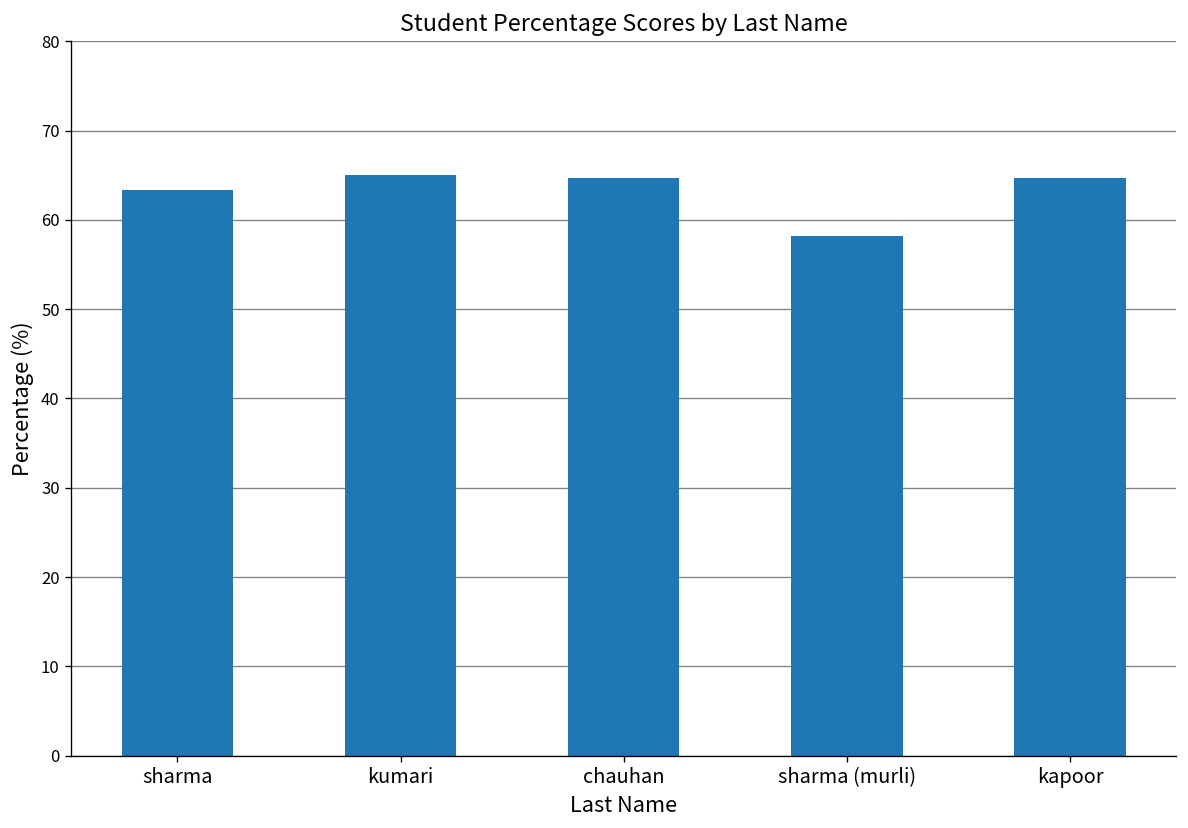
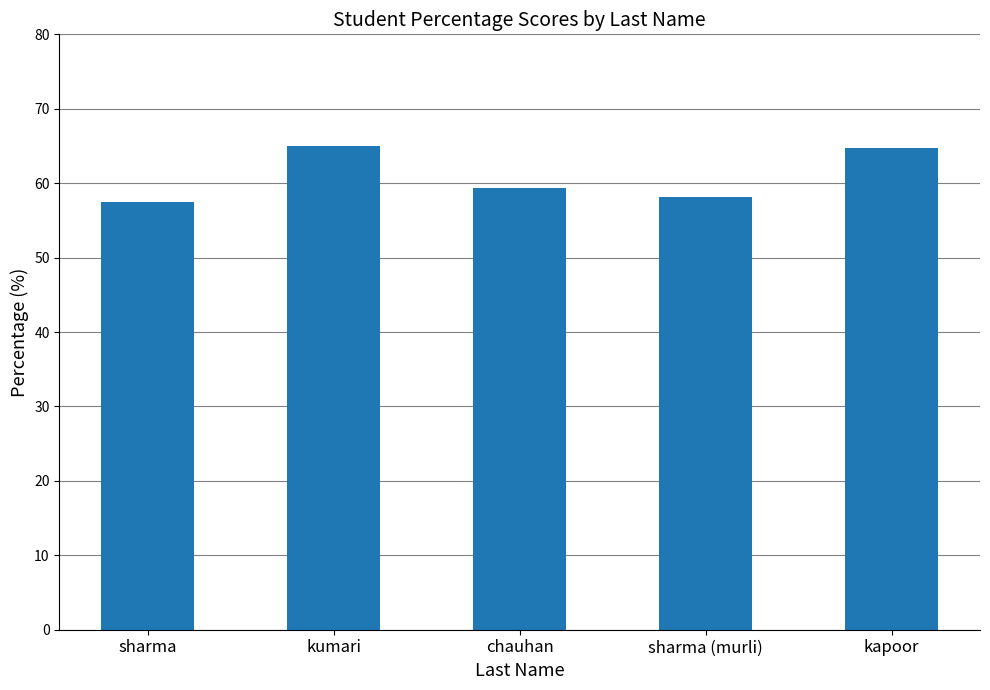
sharma: 63 -> 58
chauhan: 65 -> 59
